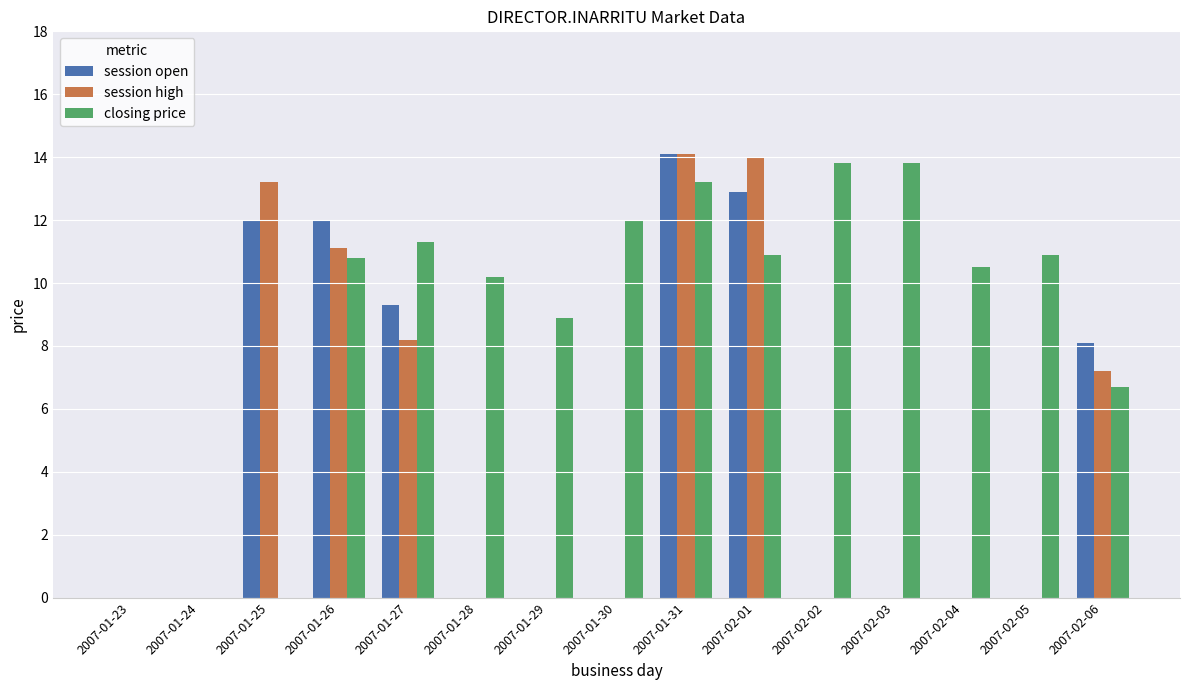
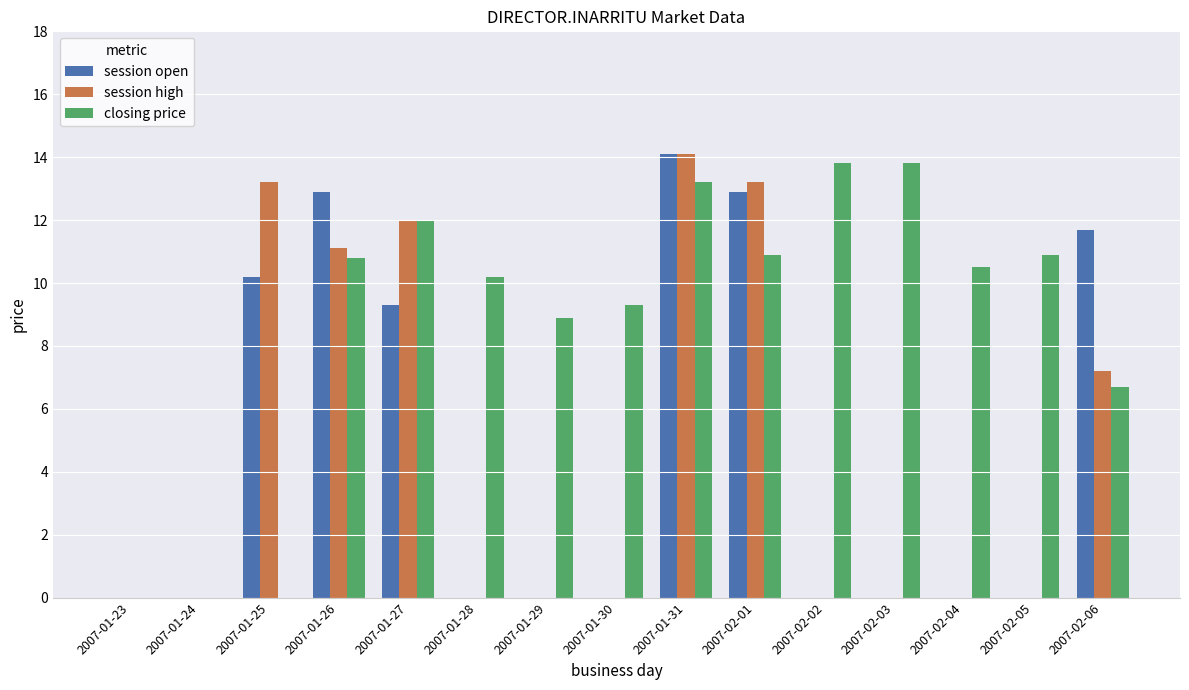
session open, 2007-01-25: 12.0 -> 10.2
session open, 2007-01-26: 12.0 -> 12.9
session high, 2007-01-27: 8.2 -> 12.0
closing price, 2007-01-27: 11.3 -> 12.0
closing price, 2007-01-30: 12.0 -> 9.3
session high, 2007-02-01: 14.0 -> 13.2
session open, 2007-02-06: 8.1 -> 11.7
